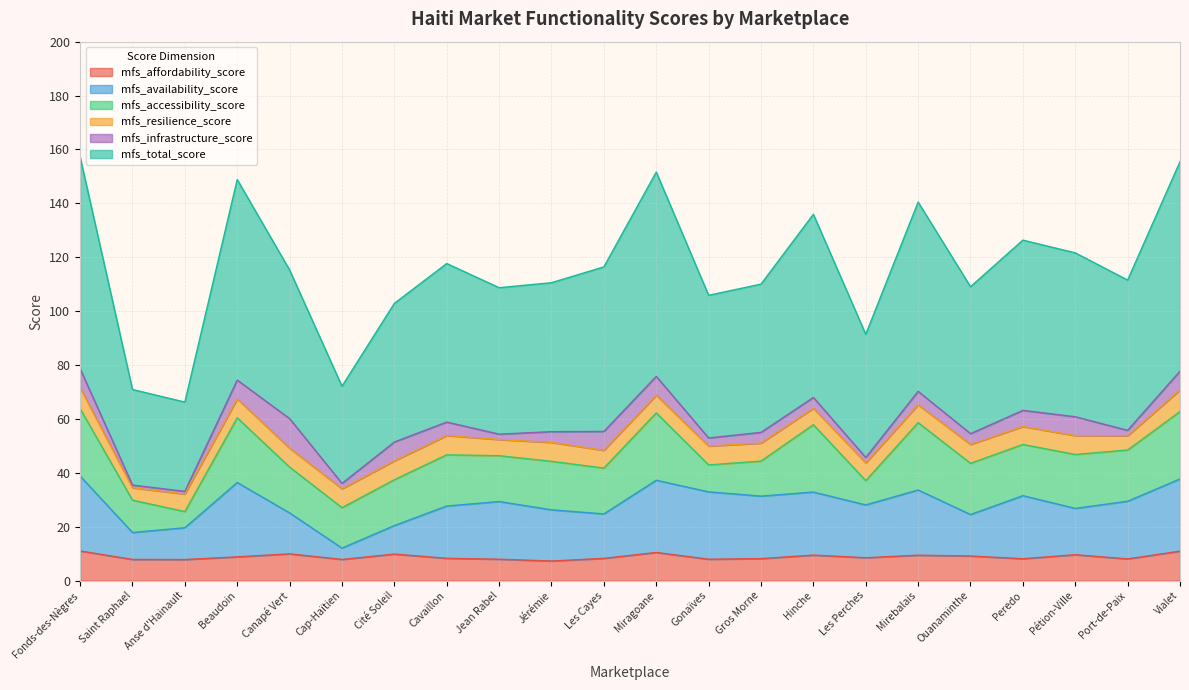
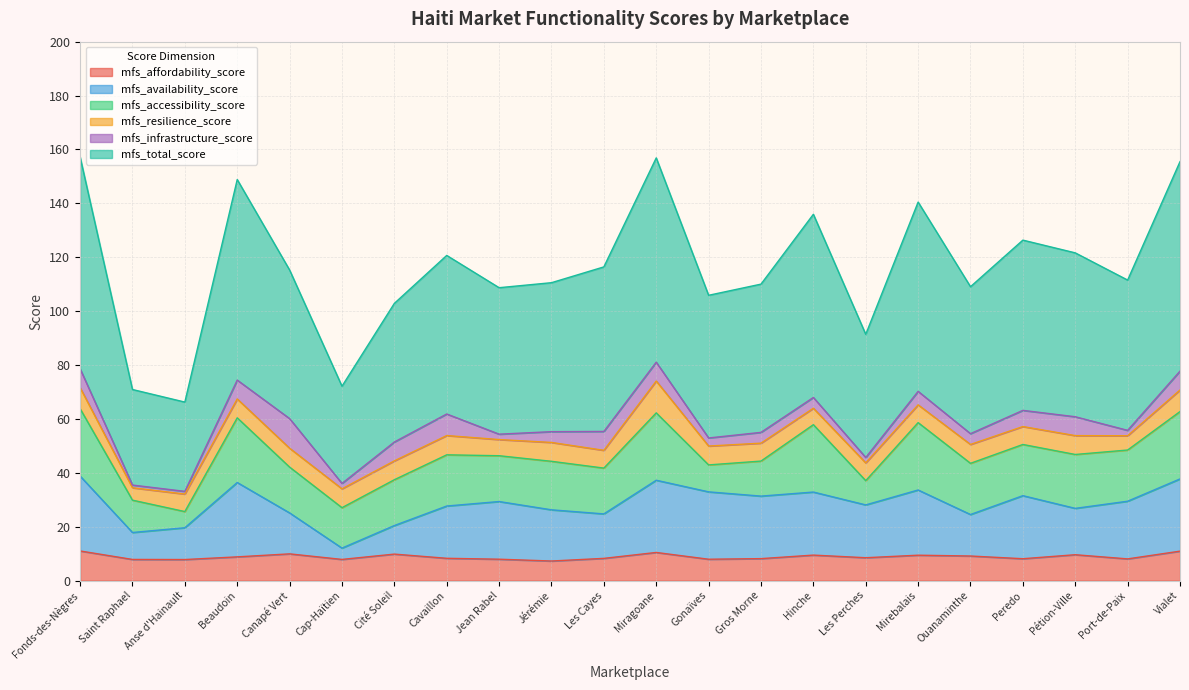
mfs_infrastructure_score, Cavaillon: 5 -> 8
mfs_resilience_score, Miragoane: 7 -> 12
